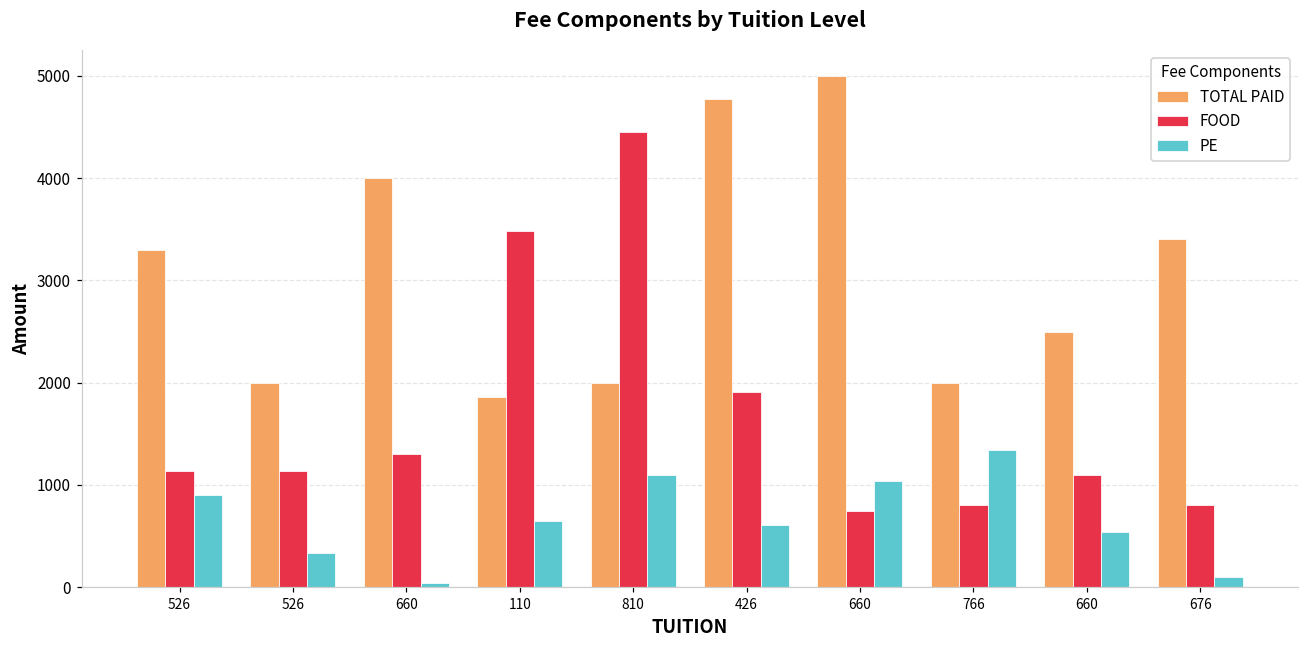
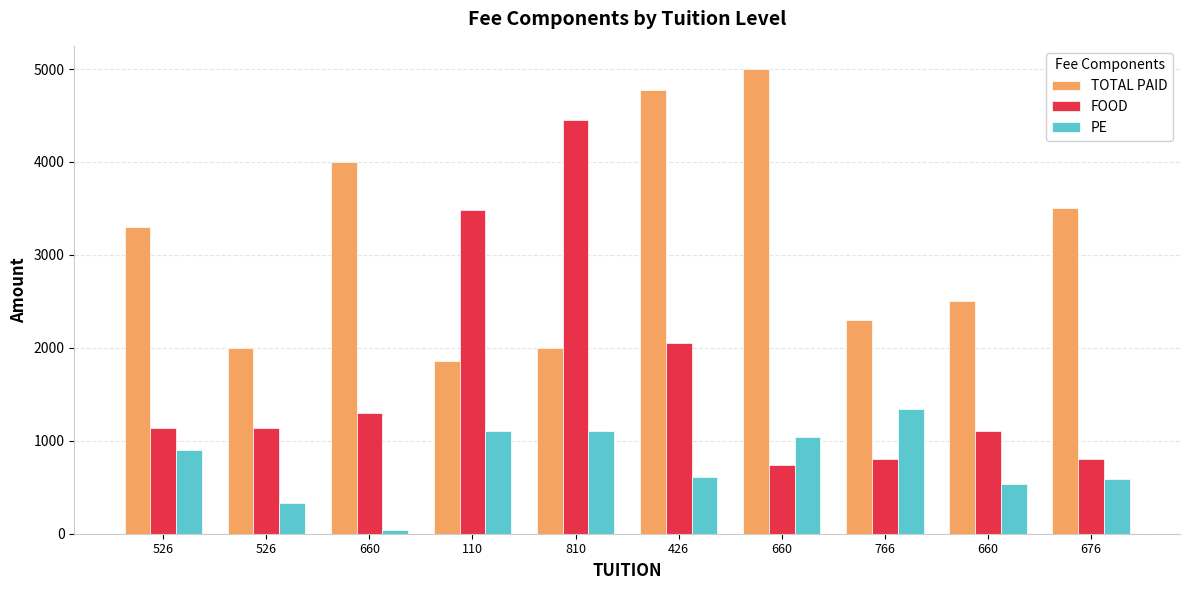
PE, 110: 600 -> 1100
FOOD, 426: 1900 -> 2100
TOTAL PAID, 766: 2000 -> 2300
TOTAL PAID, 676: 3400 -> 3500
PE, 676: 100 -> 600
